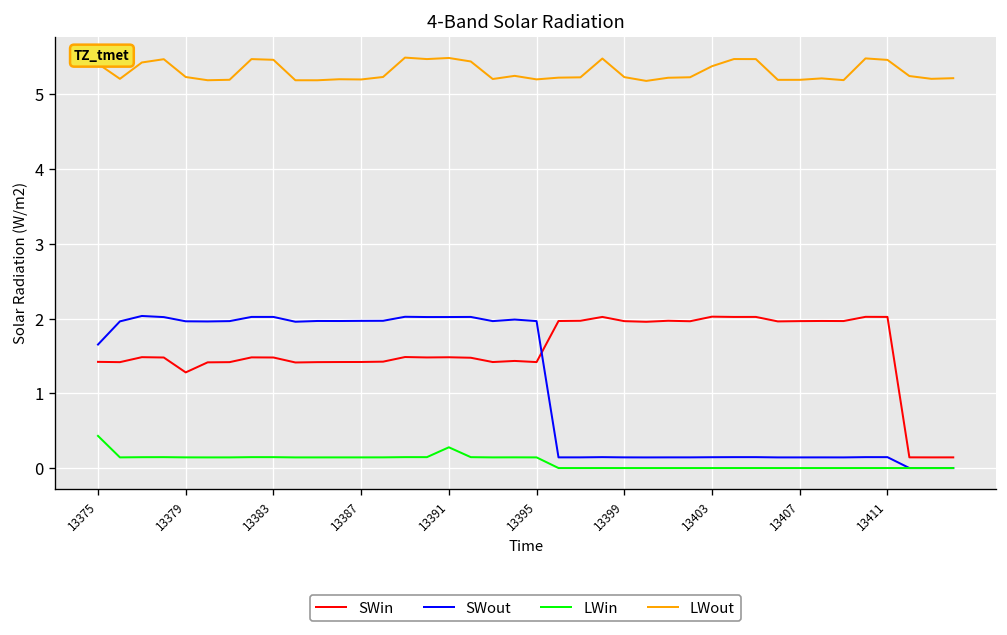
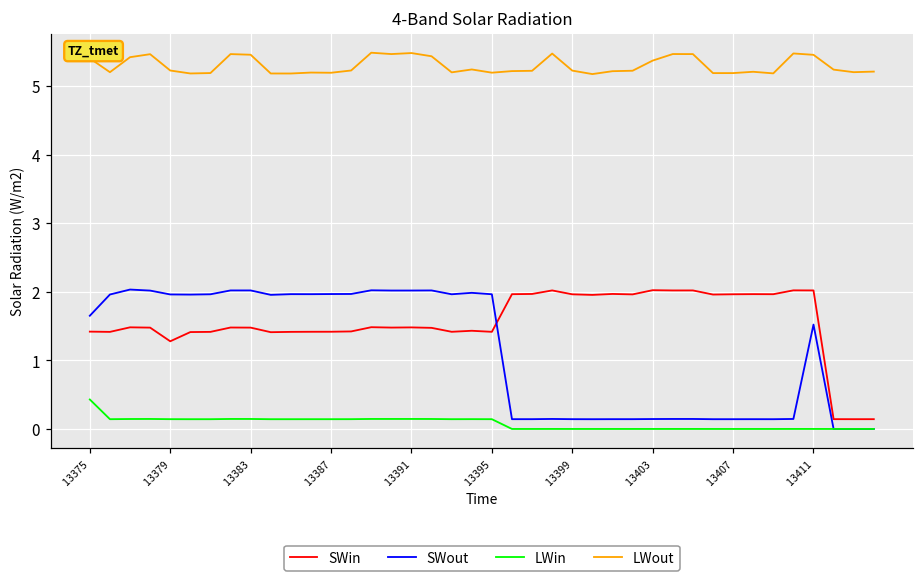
LWin, 13391: 0.3 -> 0.1
SWout, 13411: 0.1 -> 1.5
